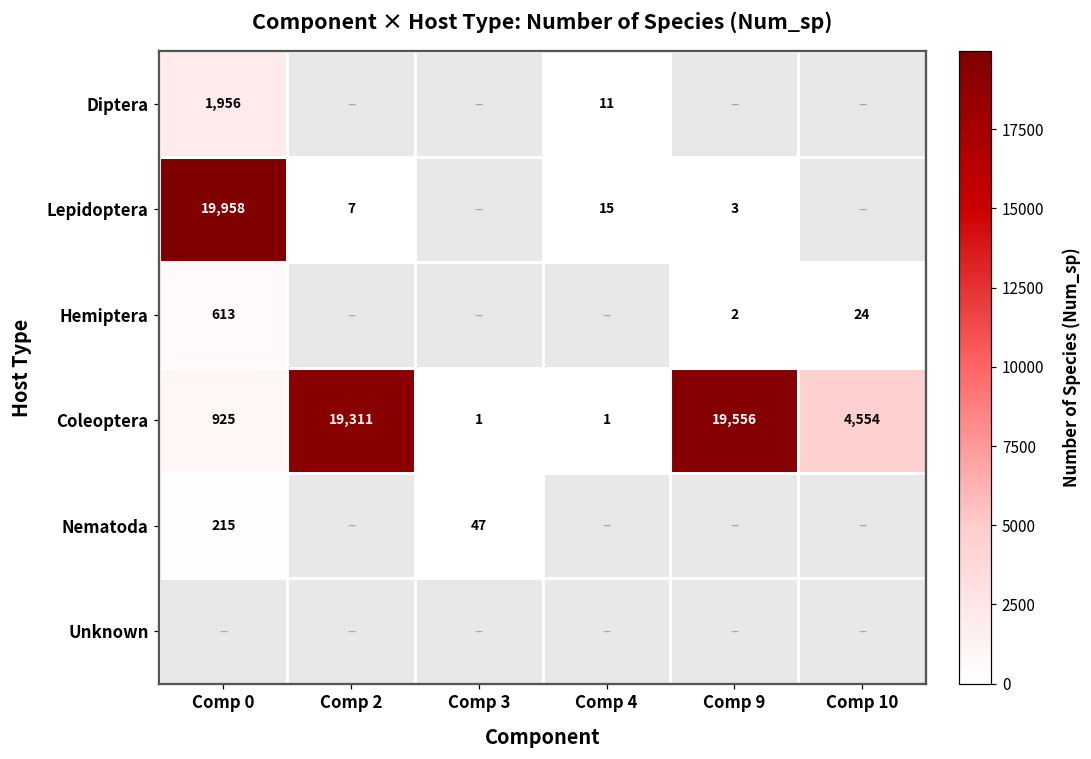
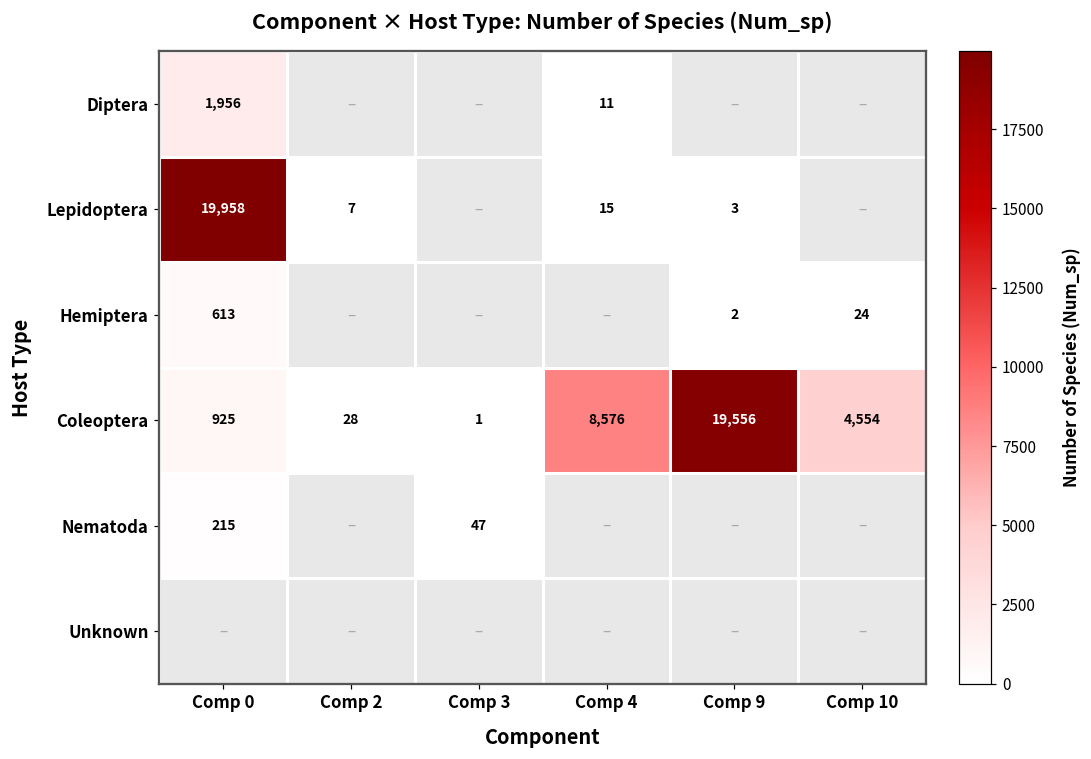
Coleoptera, Comp 2: 19,311 -> 28
Coleoptera, Comp 4: 1 -> 8,576
